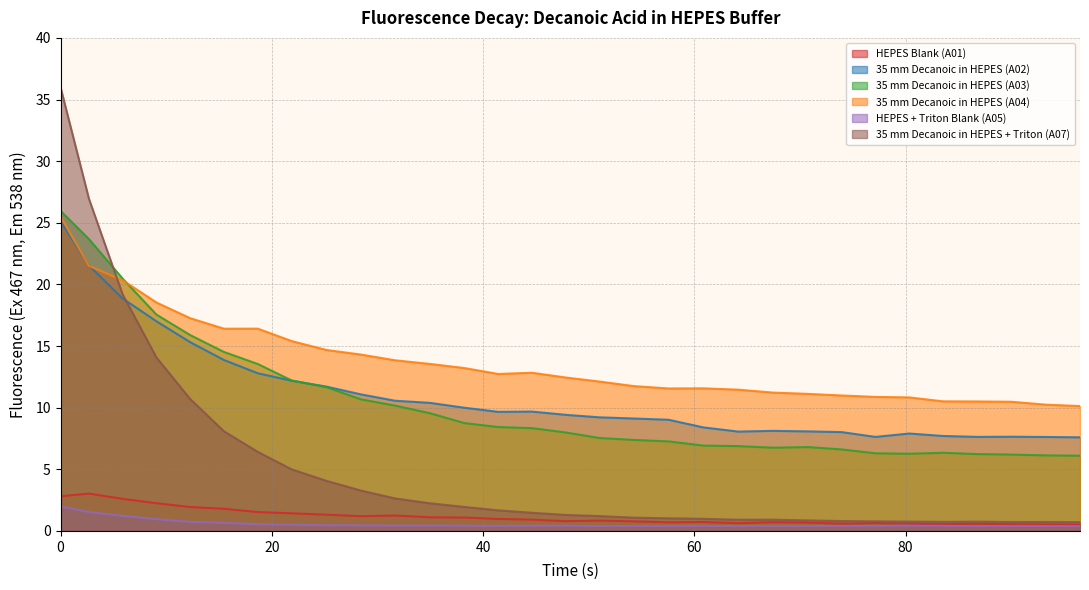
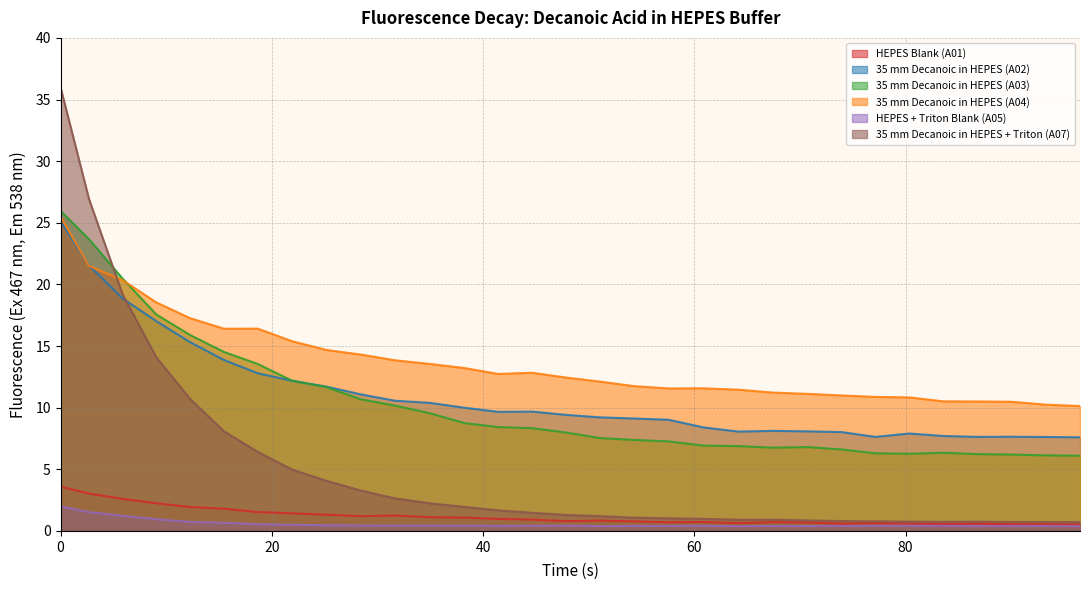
HEPES Blank (A01), 0: 2.8 -> 3.6
